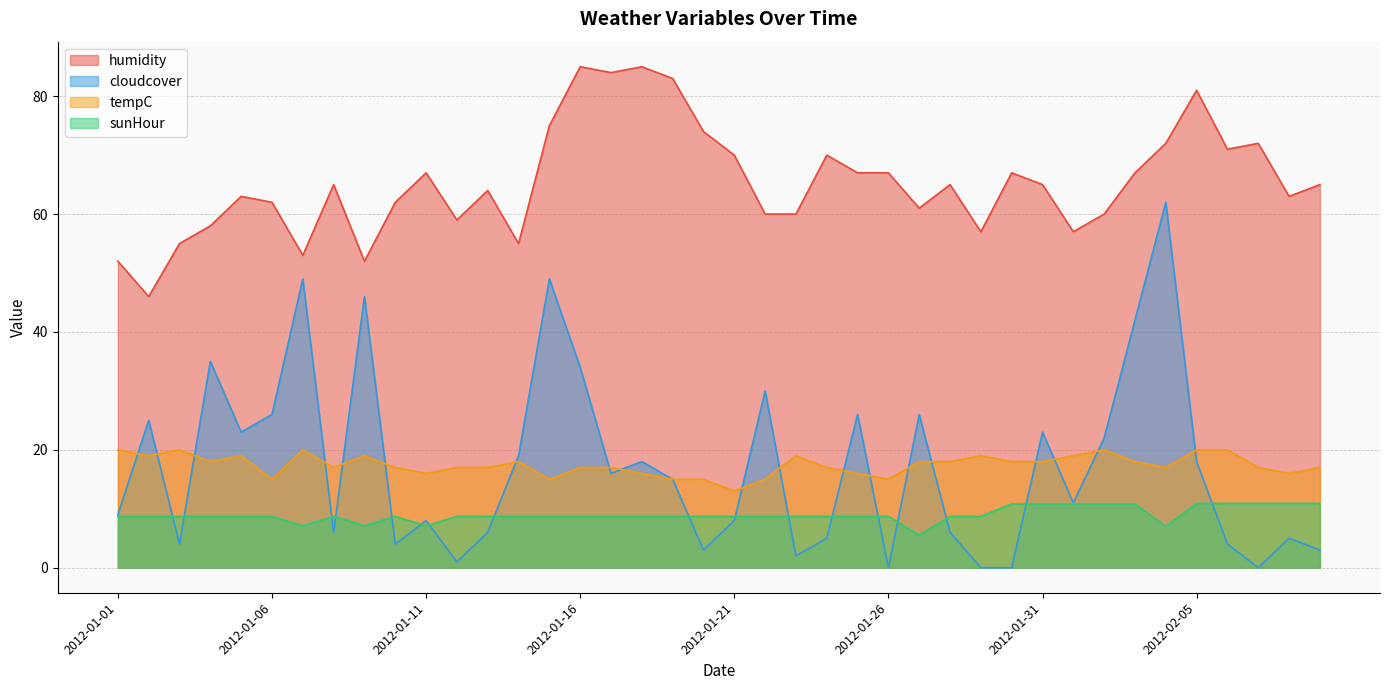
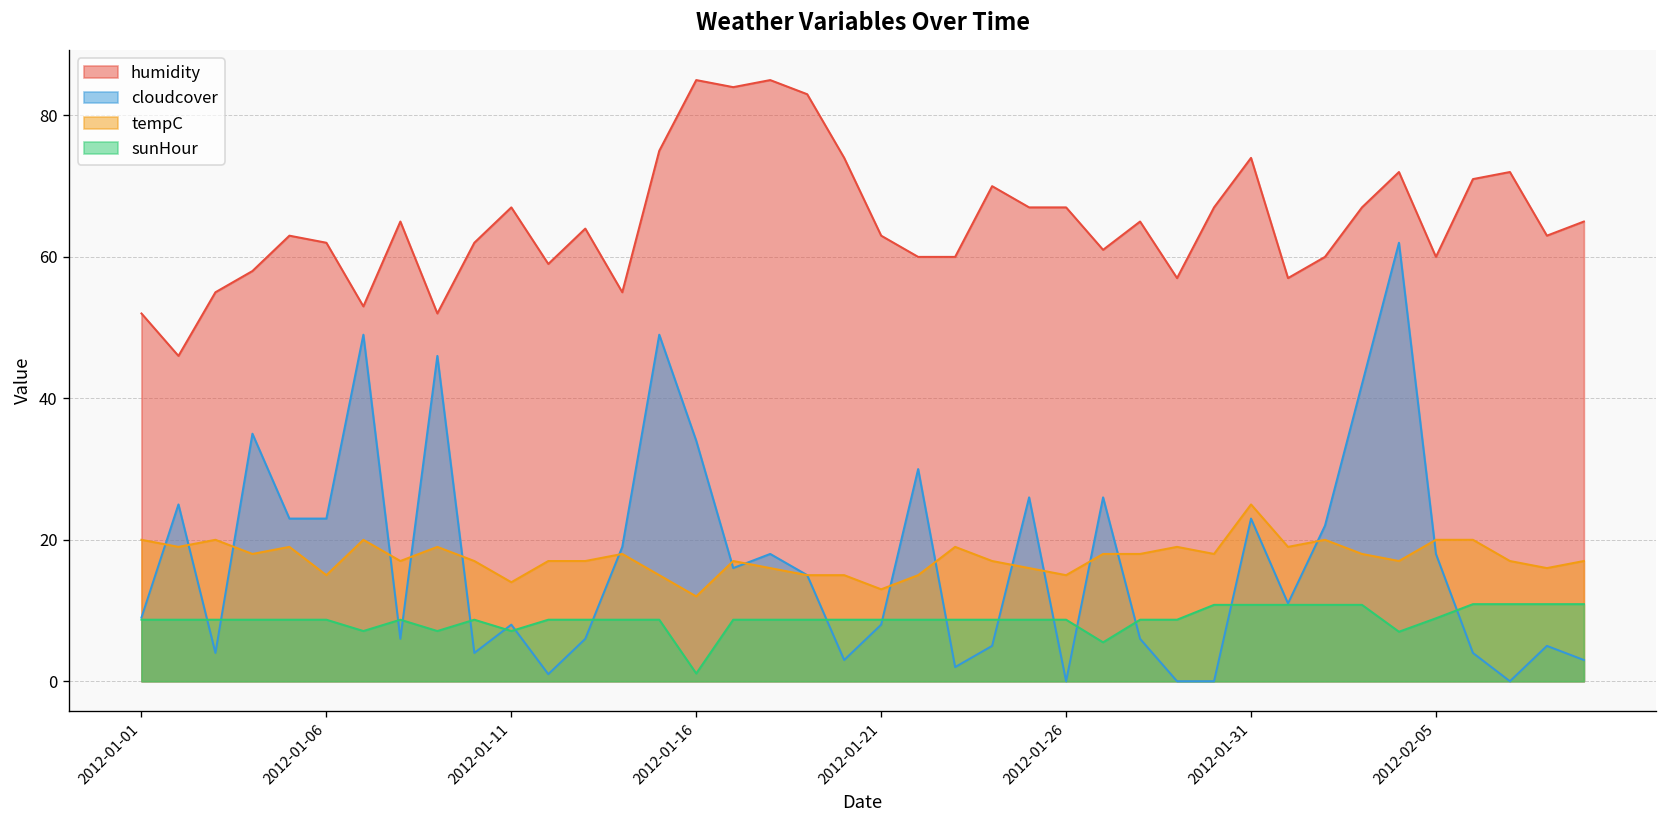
cloudcover, 2012-01-06: 26 -> 23
tempC, 2012-01-11: 16 -> 14
tempC, 2012-01-16: 17 -> 12
sunHour, 2012-01-16: 9 -> 1
humidity, 2012-01-21: 70 -> 63
humidity, 2012-01-31: 65 -> 74
tempC, 2012-01-31: 18 -> 25
humidity, 2012-02-05: 81 -> 60
sunHour, 2012-02-05: 11 -> 9
